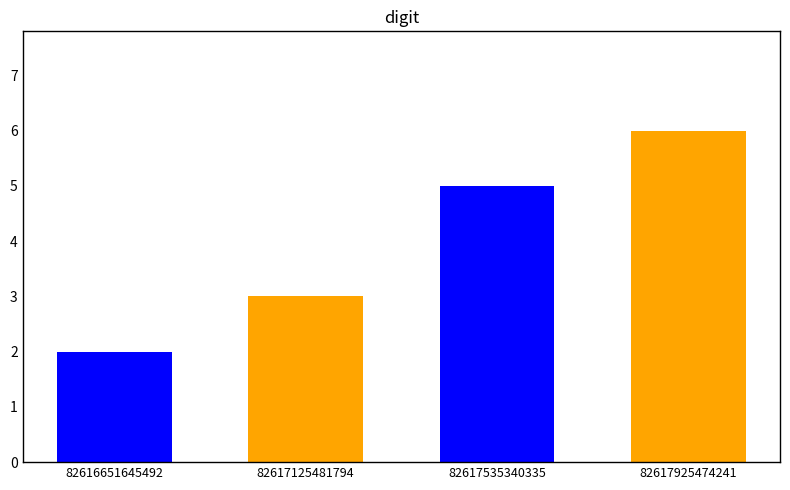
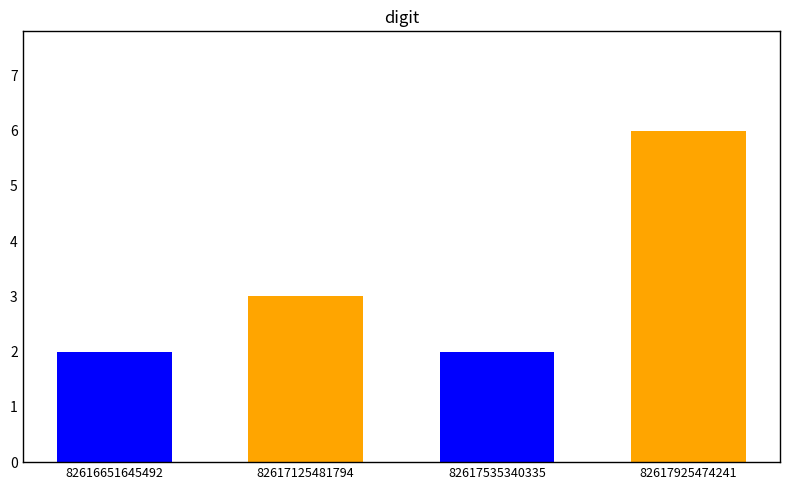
82617535340335: 5 -> 2
